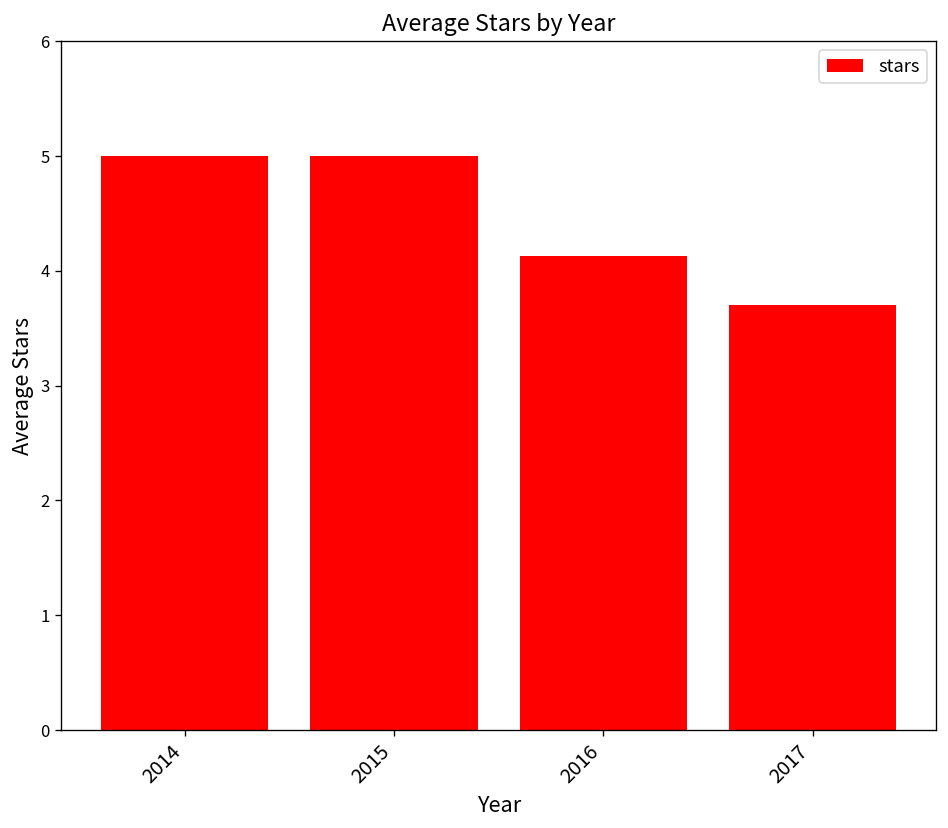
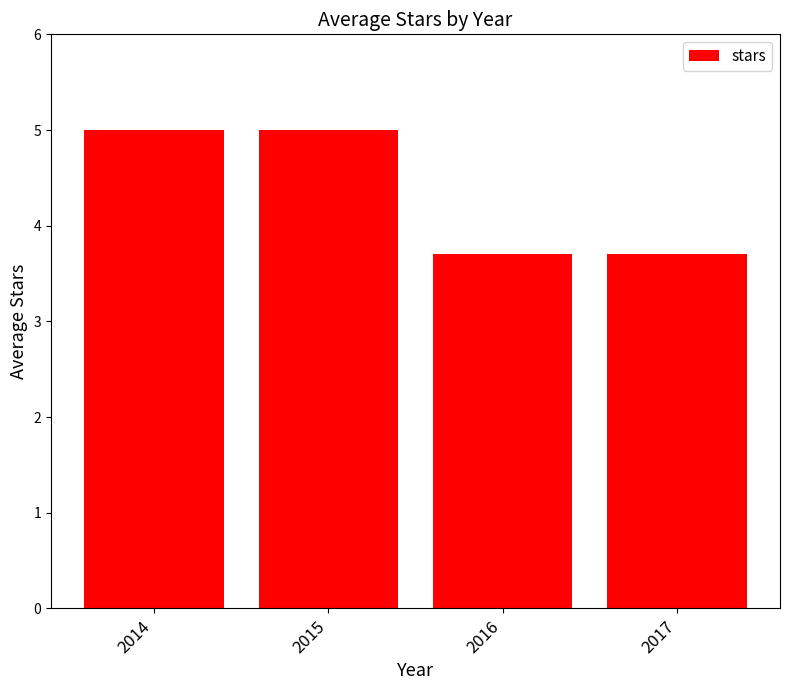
2016: 4.1 -> 3.7
